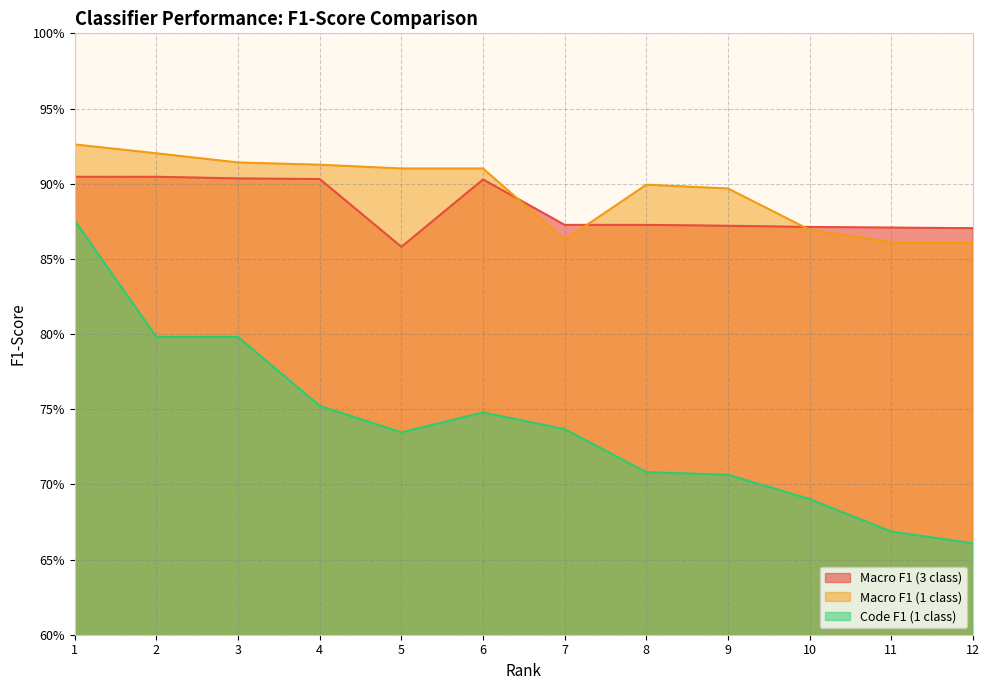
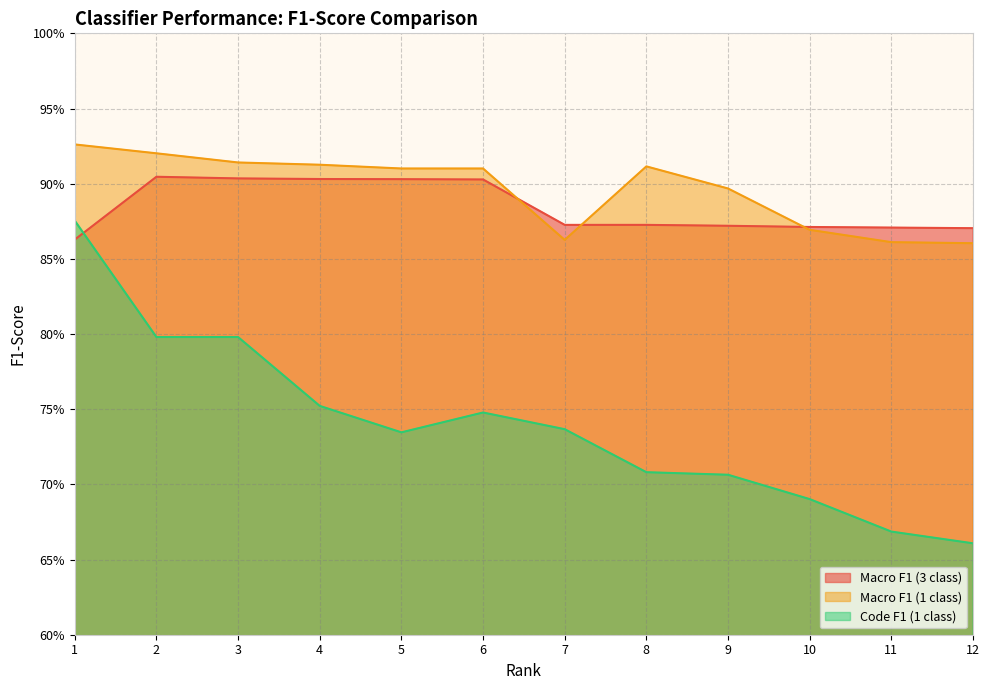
Macro F1 (3 class), 1: 90.5% -> 86.3%
Macro F1 (3 class), 5: 85.8% -> 90.3%
Macro F1 (1 class), 8: 89.9% -> 91.1%
